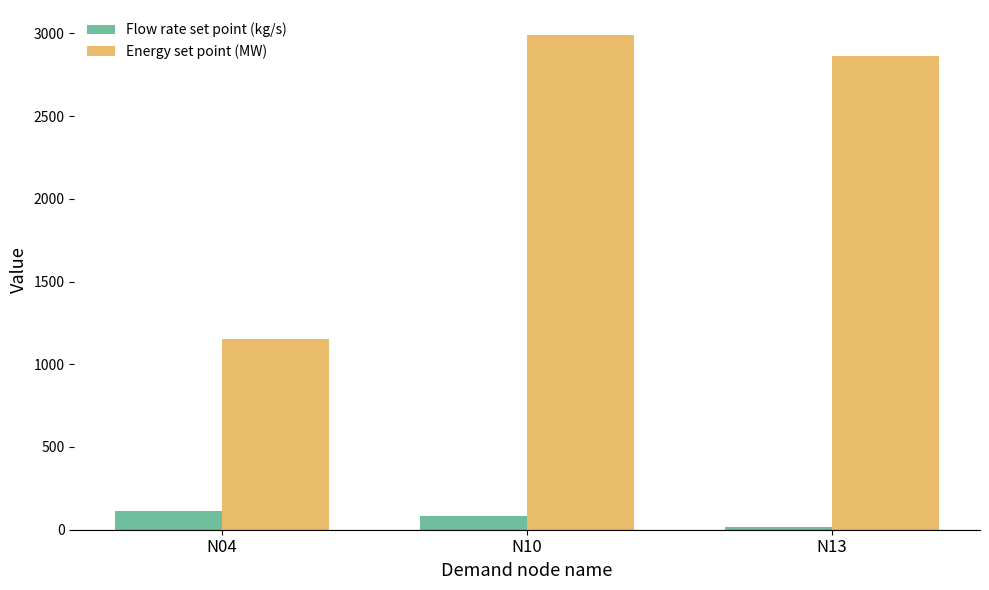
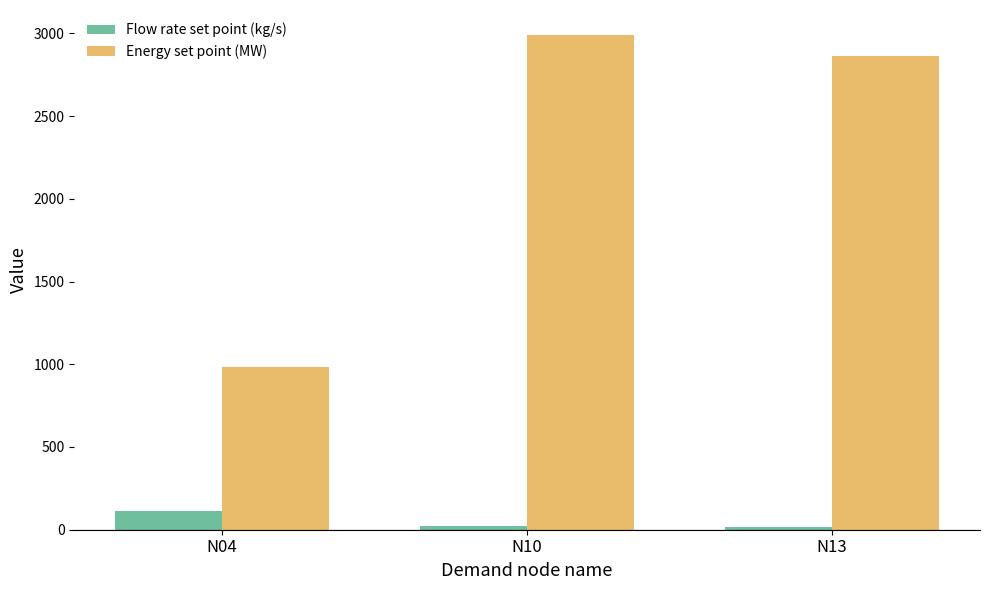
Energy set point (MW), N04: 1150 -> 980
Flow rate set point (kg/s), N10: 80 -> 20
